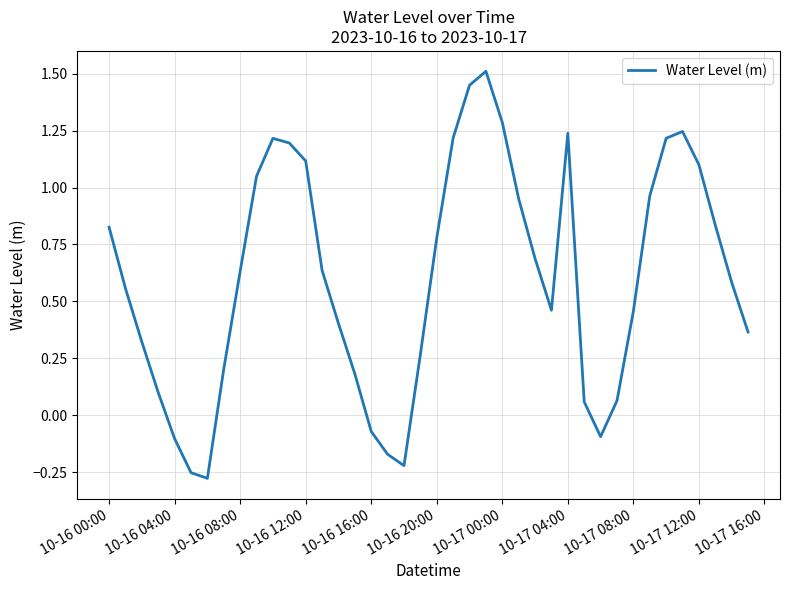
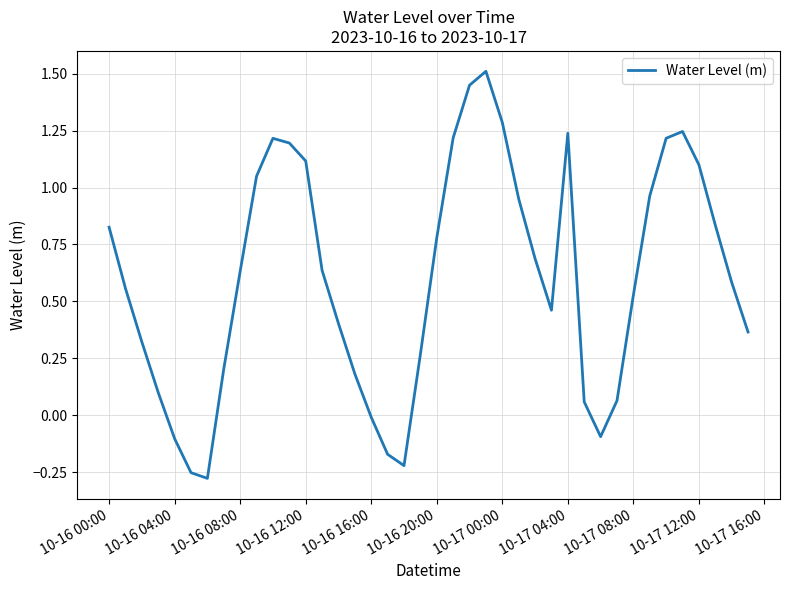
10-16 16:00: -0.07 -> -0.01
10-17 08:00: 0.46 -> 0.53
